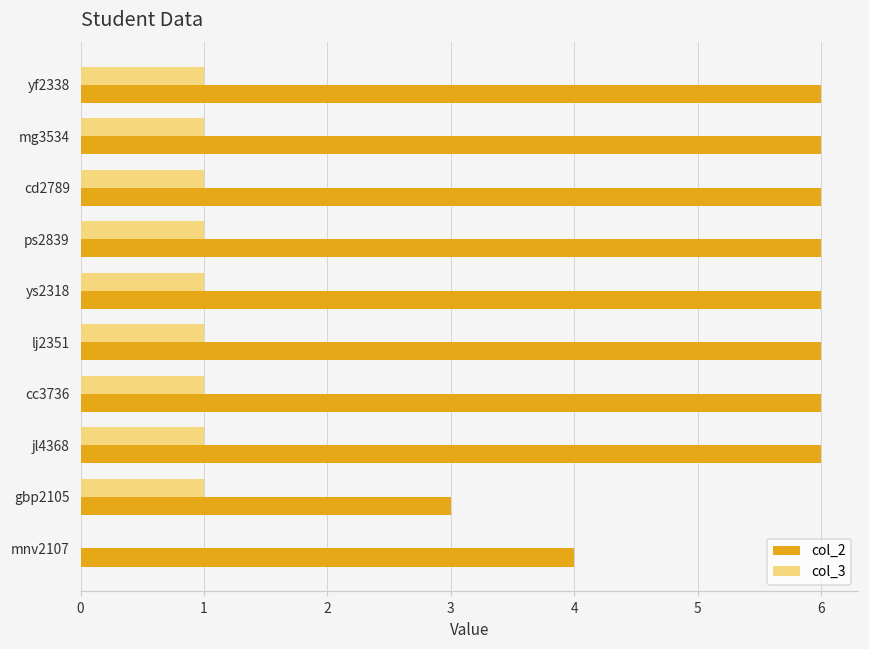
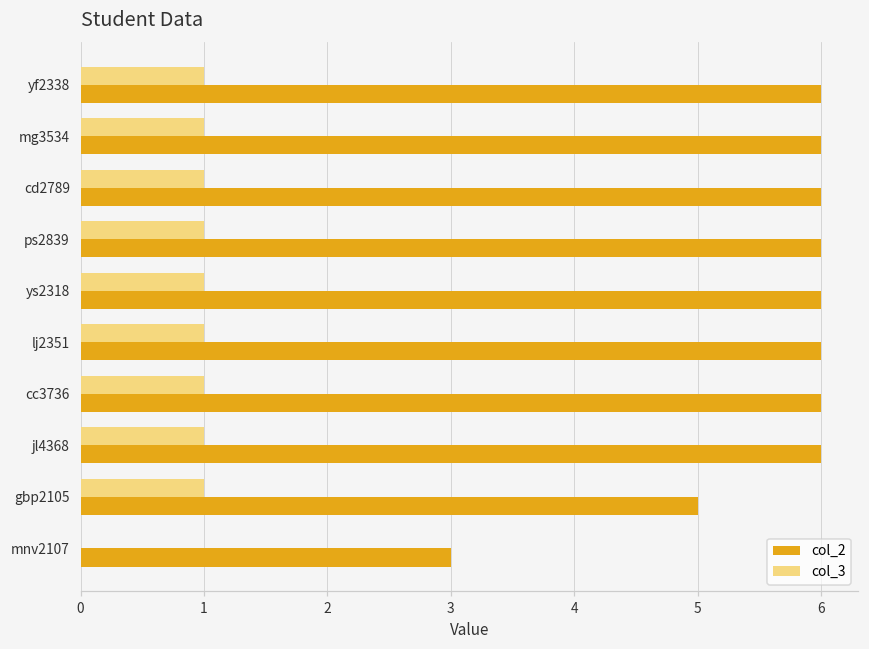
col_2, gbp2105: 3 -> 5
col_2, mnv2107: 4 -> 3
